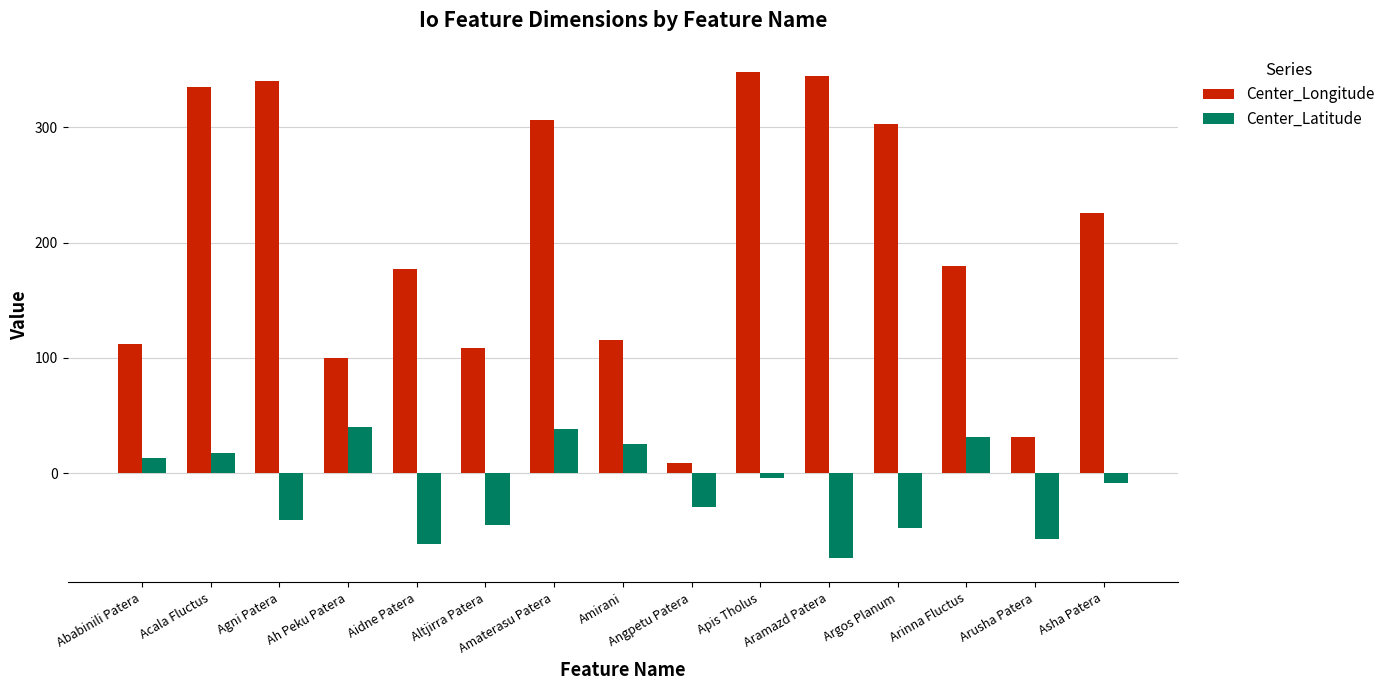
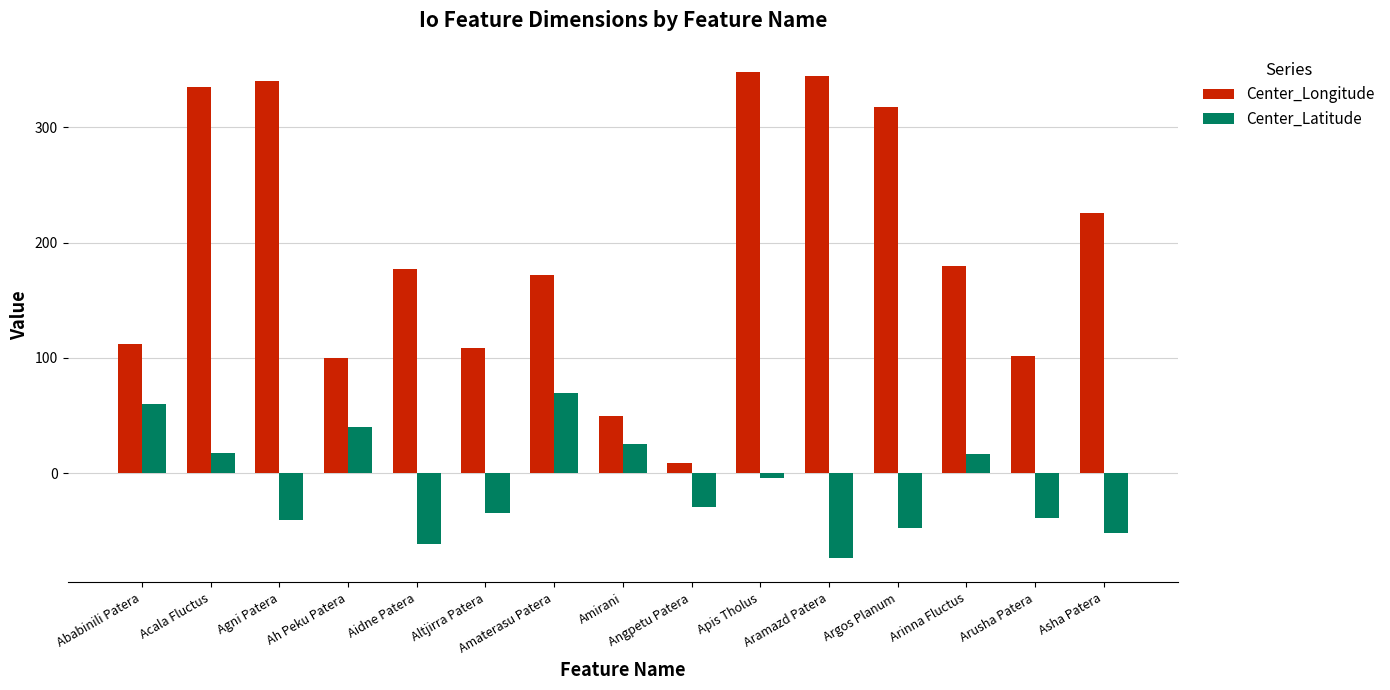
Center_Latitude, Ababinili Patera: 13 -> 60
Center_Latitude, Altjirra Patera: -45 -> -34
Center_Longitude, Amaterasu Patera: 307 -> 172
Center_Latitude, Amaterasu Patera: 38 -> 70
Center_Longitude, Amirani: 115 -> 50
Center_Longitude, Argos Planum: 303 -> 318
Center_Latitude, Arinna Fluctus: 32 -> 17
Center_Longitude, Arusha Patera: 31 -> 101
Center_Latitude, Arusha Patera: -57 -> -39
Center_Latitude, Asha Patera: -9 -> -52
